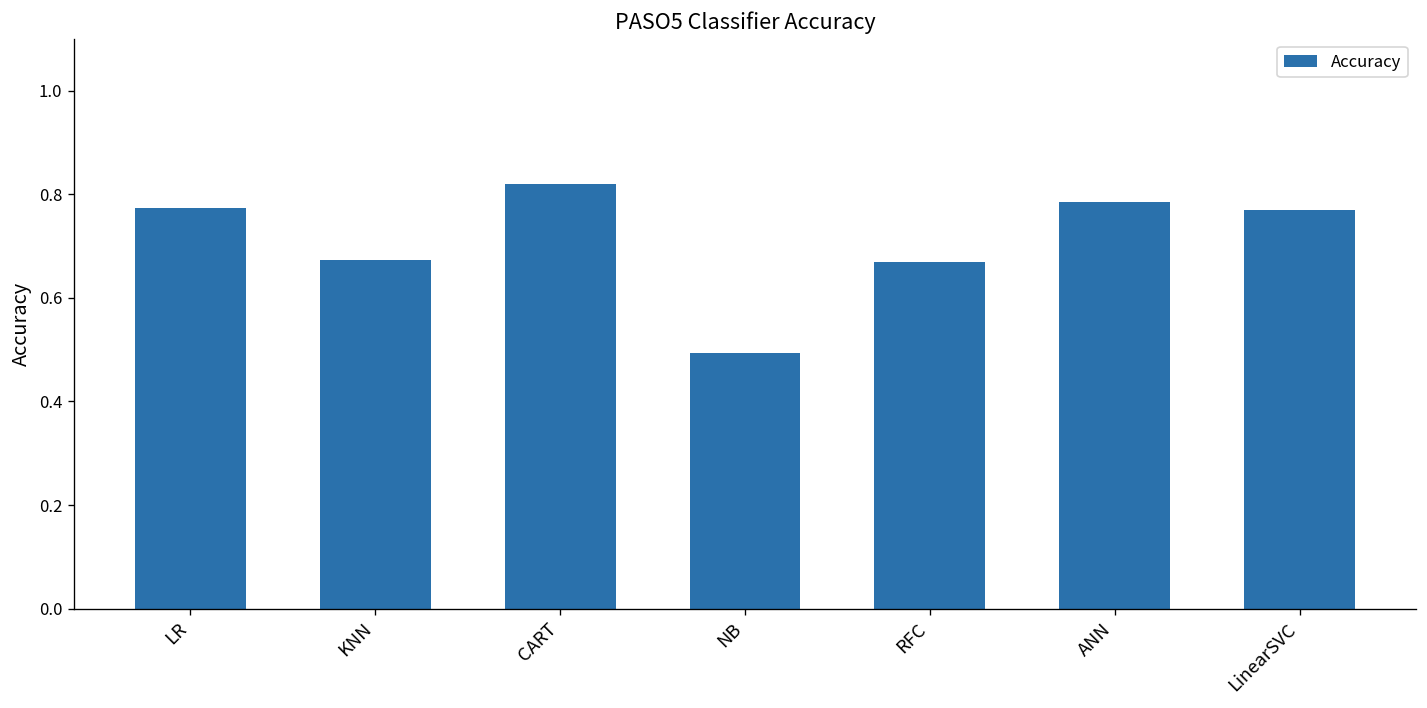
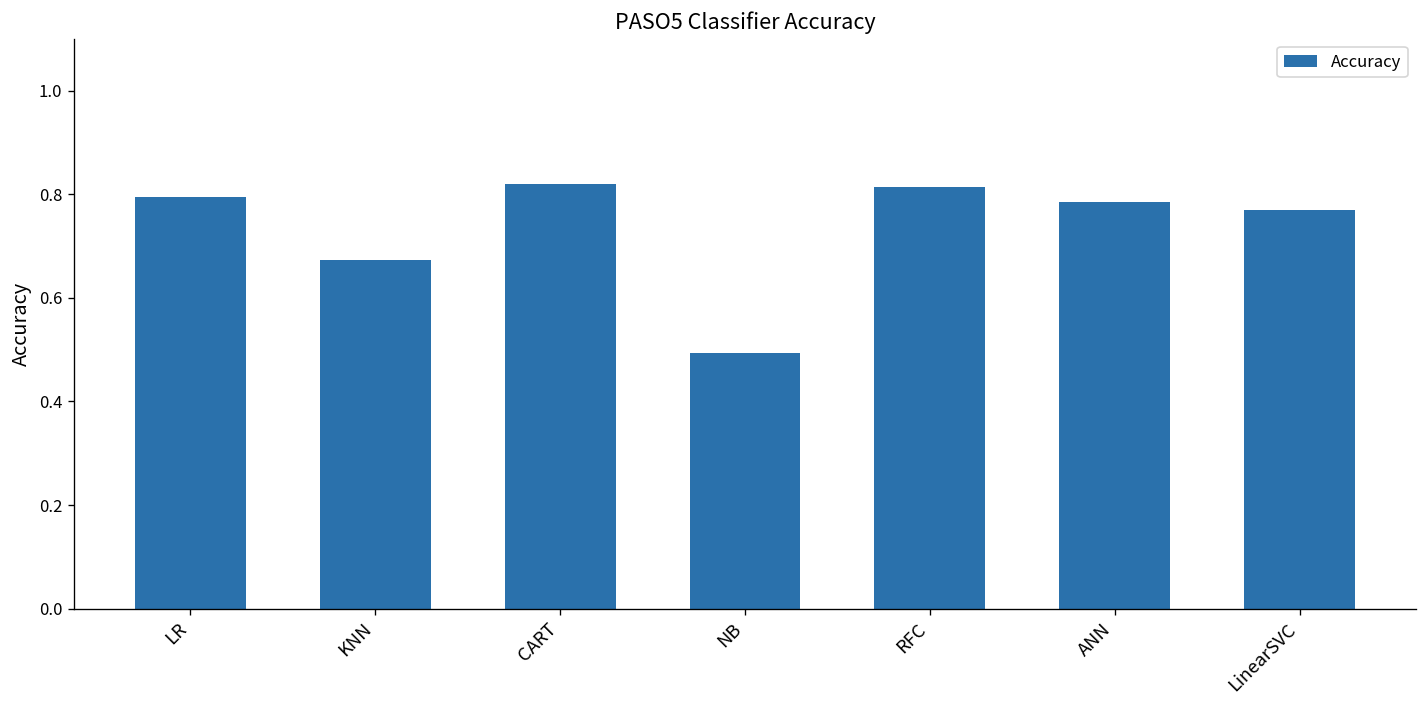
LR: 0.77 -> 0.79
RFC: 0.67 -> 0.81
